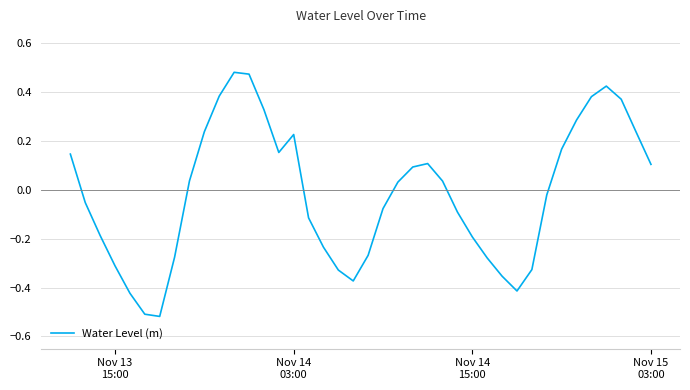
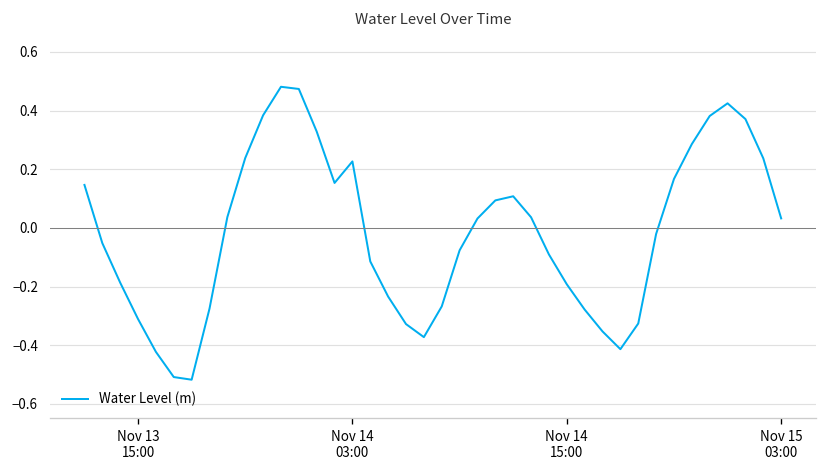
Nov 15 03:00: 0.10 -> 0.03
